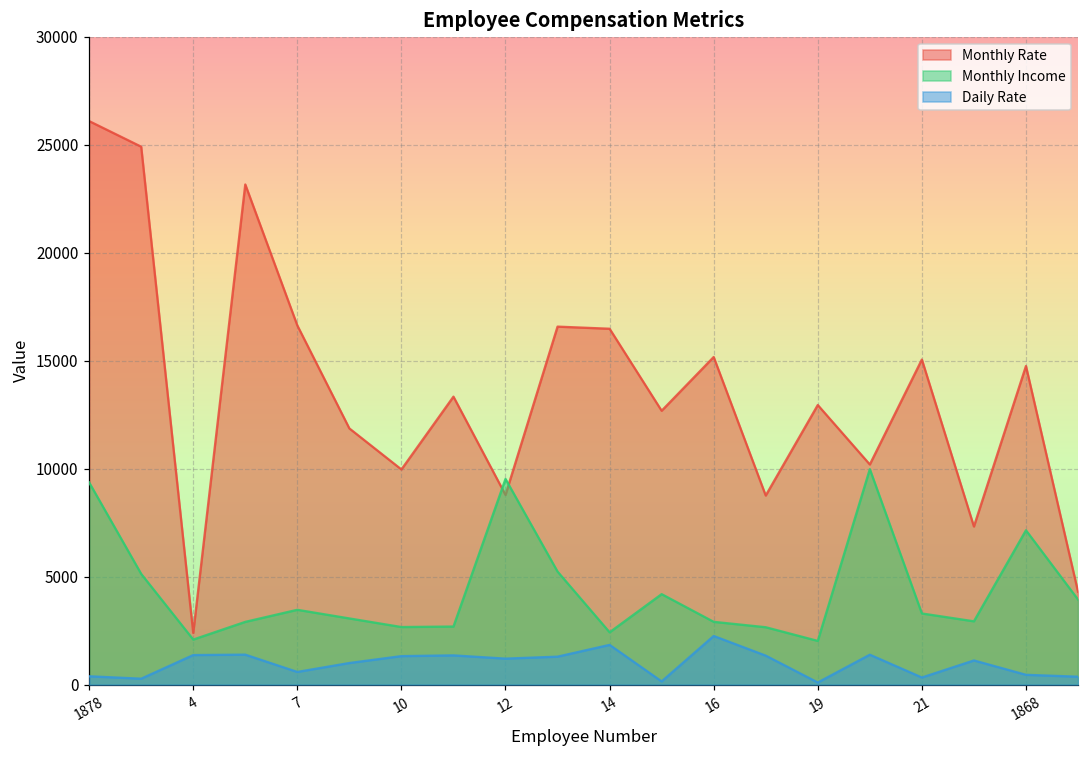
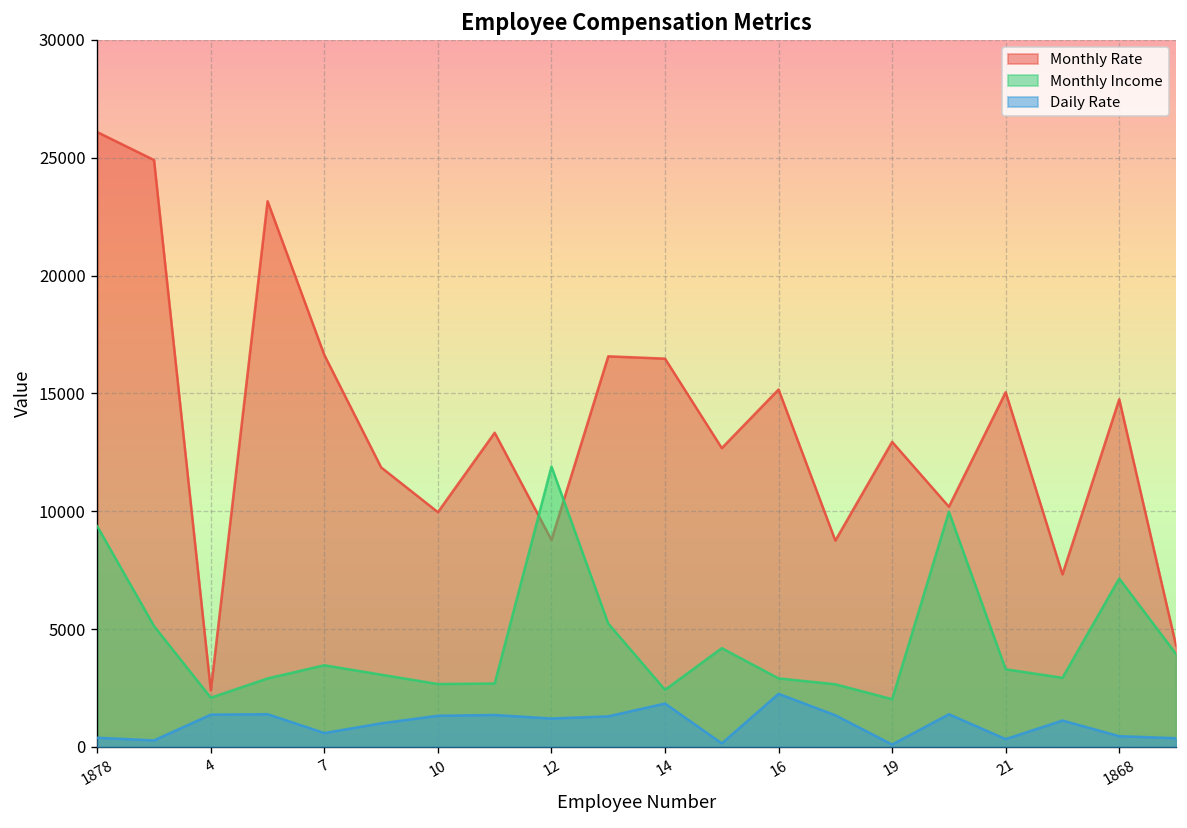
Monthly Income, 12: 9500 -> 11900
